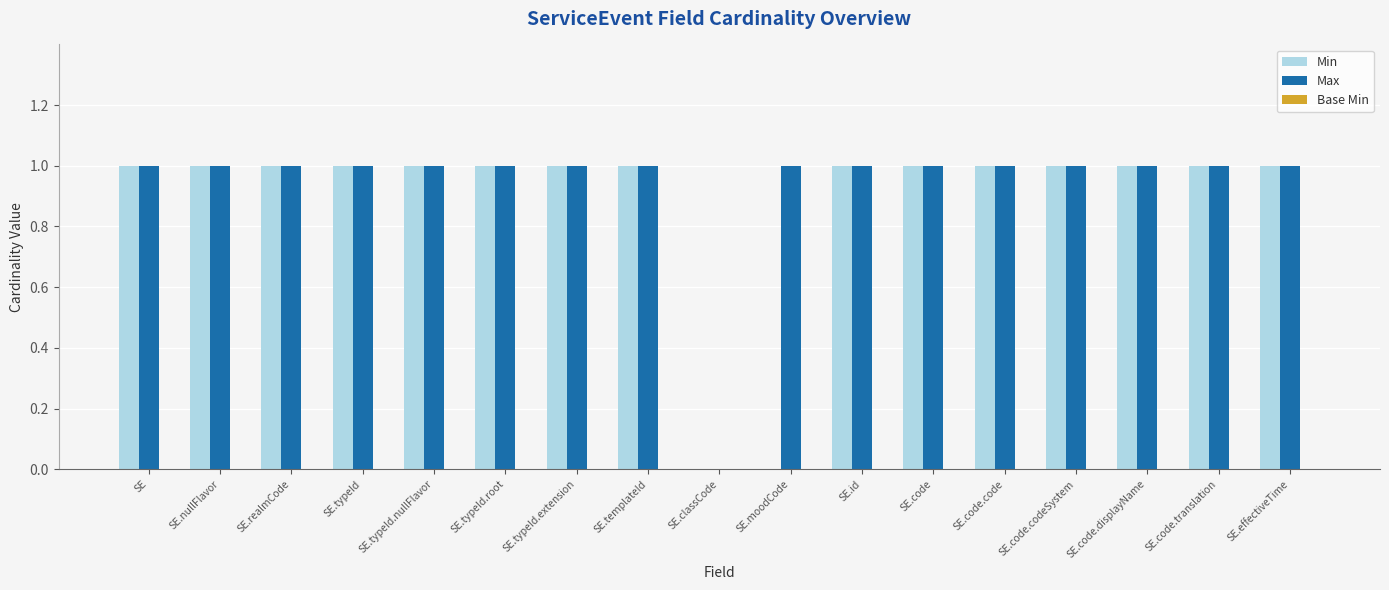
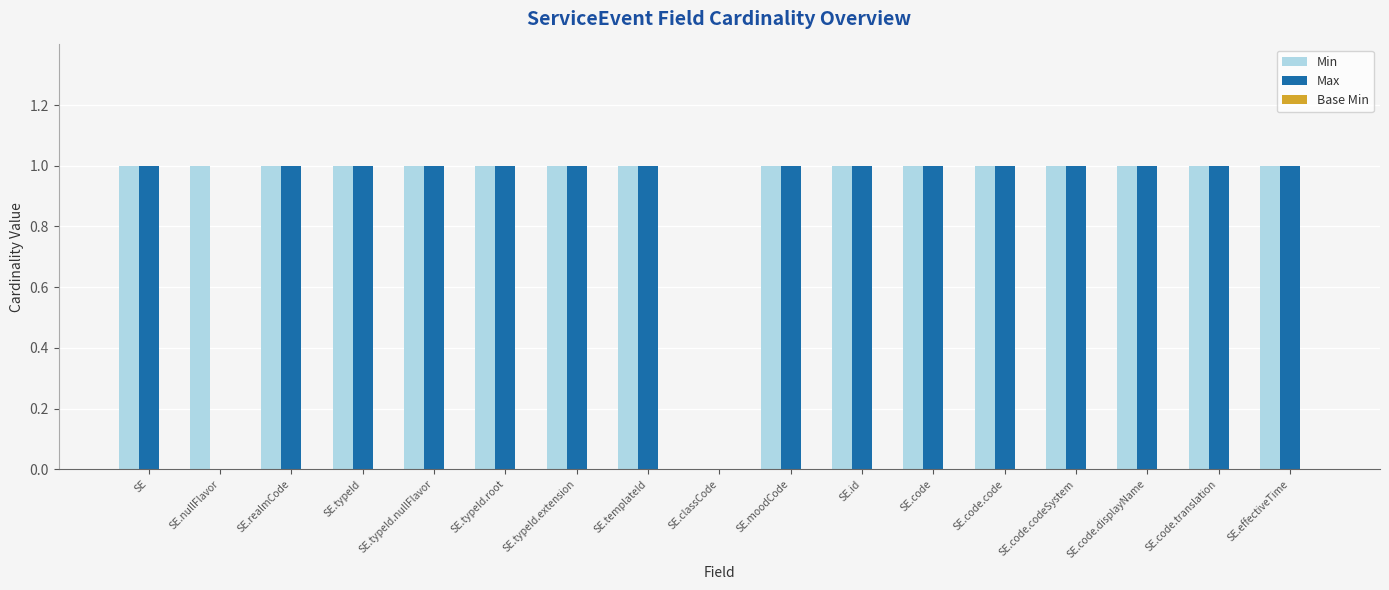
Max, SE.nullFlavor: 1 -> 0
Min, SE.moodCode: 0 -> 1
